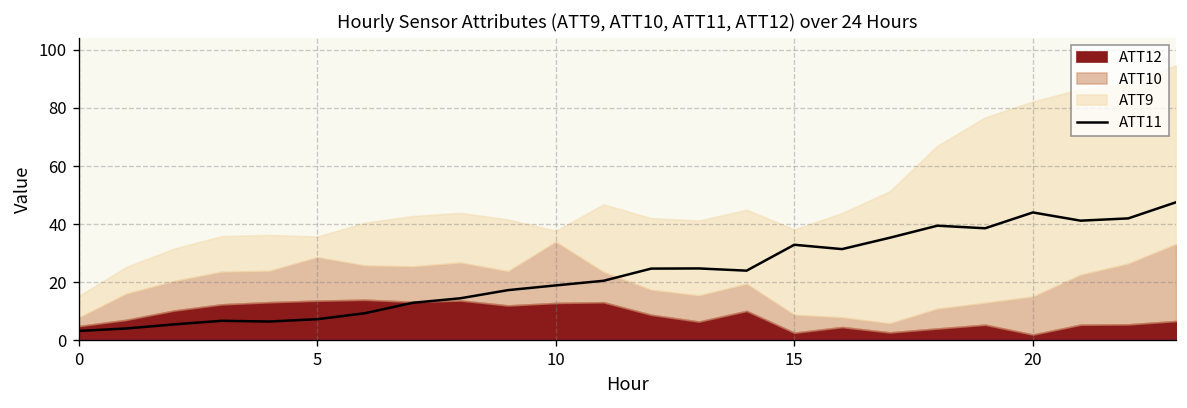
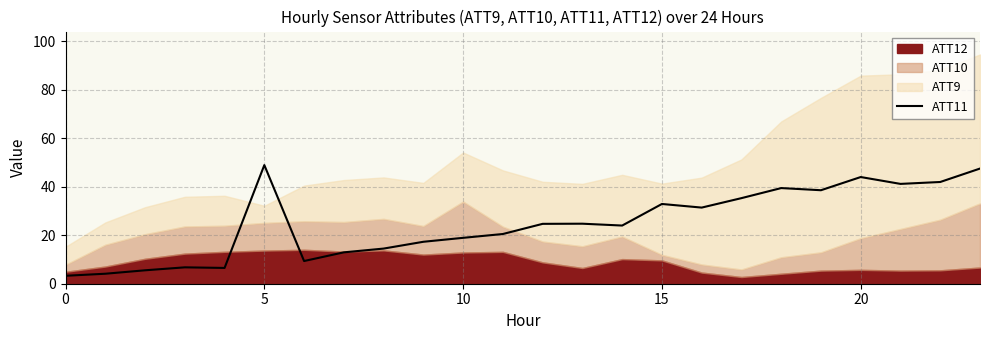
ATT11, 5: 7 -> 49
ATT10, 5: 15 -> 11
ATT9, 10: 4 -> 20
ATT12, 15: 3 -> 10
ATT10, 15: 6 -> 2
ATT12, 20: 2 -> 6
